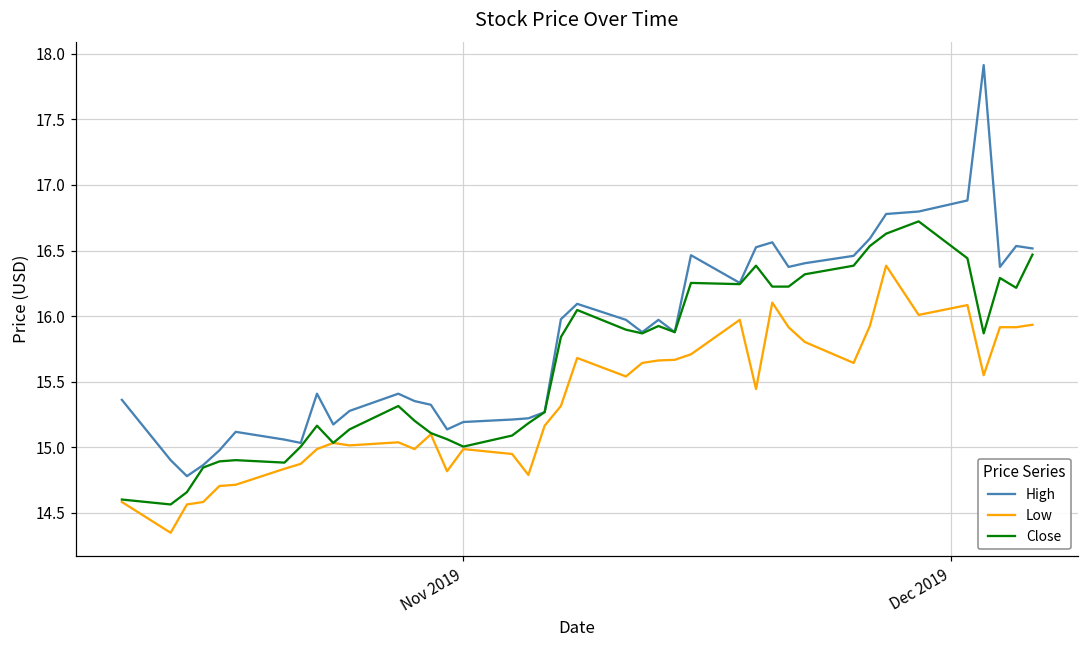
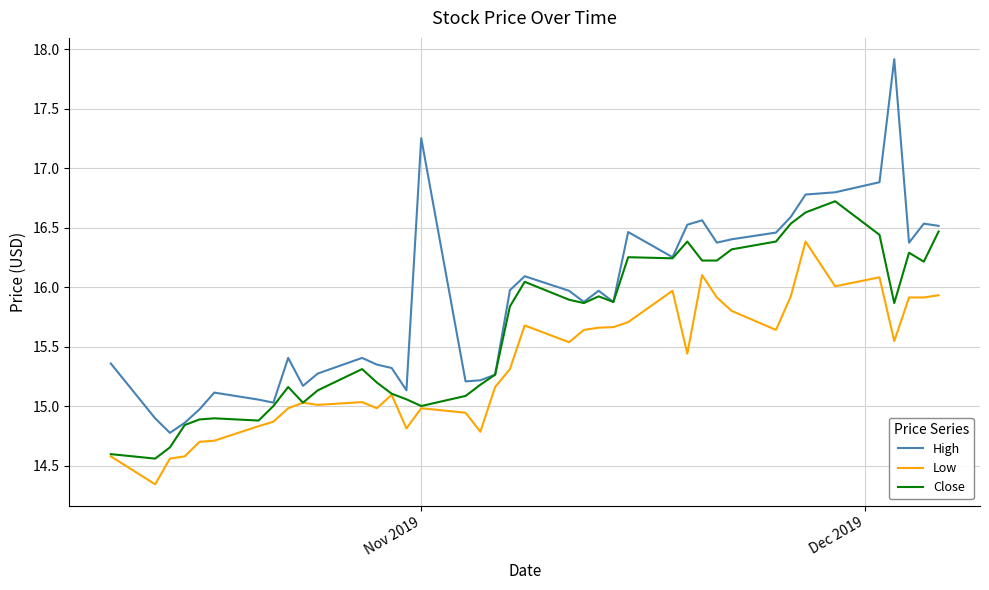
High, Nov 2019: 15.19 -> 17.25
